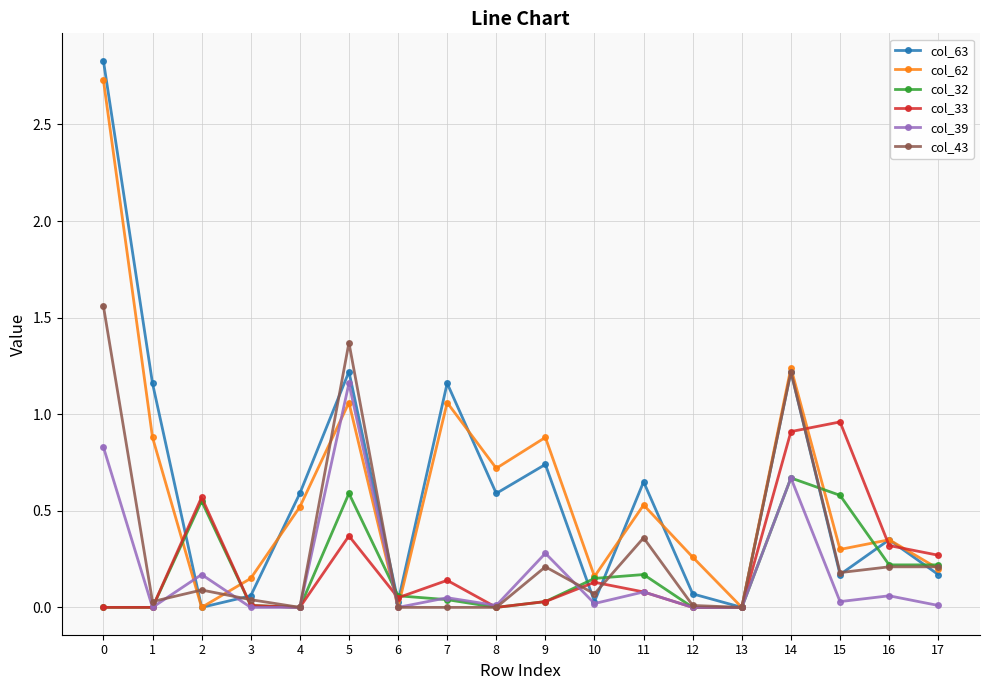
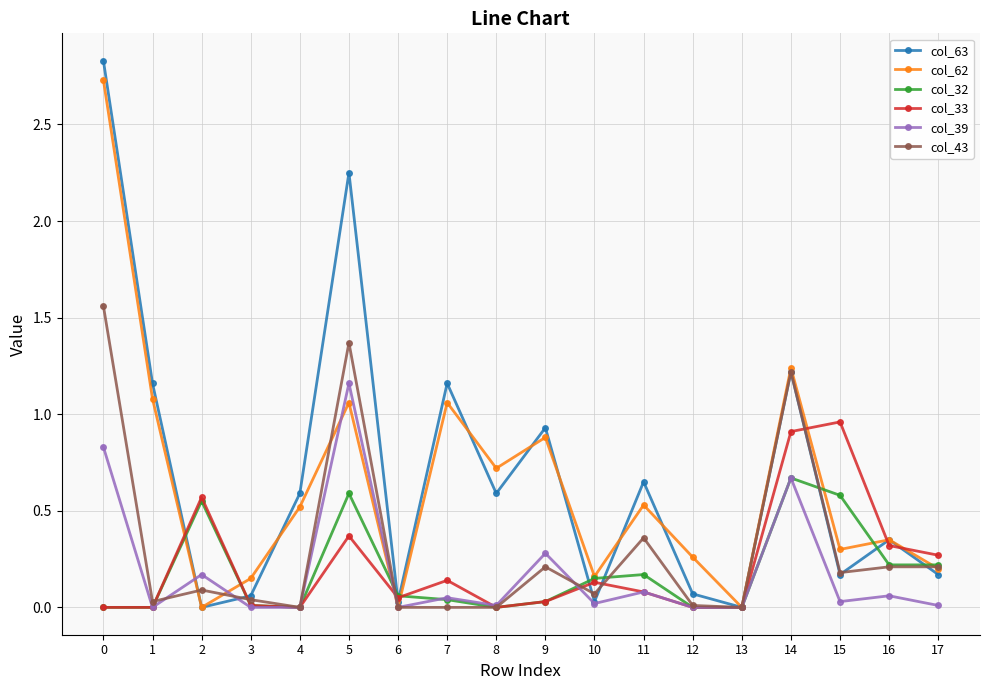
col_62, 1: 0.88 -> 1.08
col_63, 5: 1.22 -> 2.25
col_63, 9: 0.74 -> 0.93
